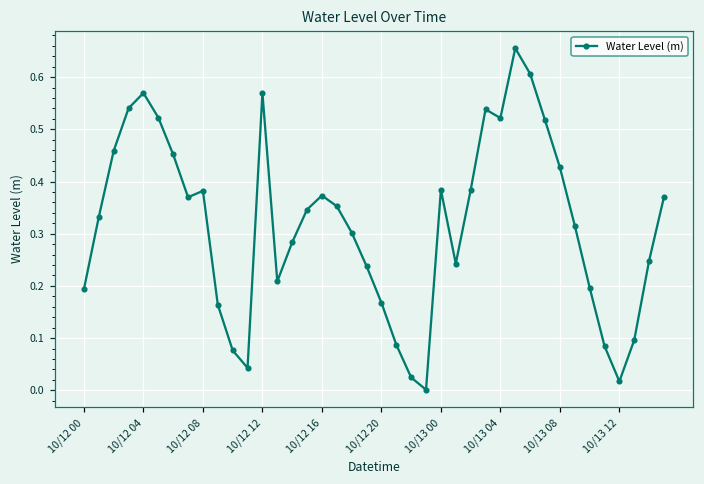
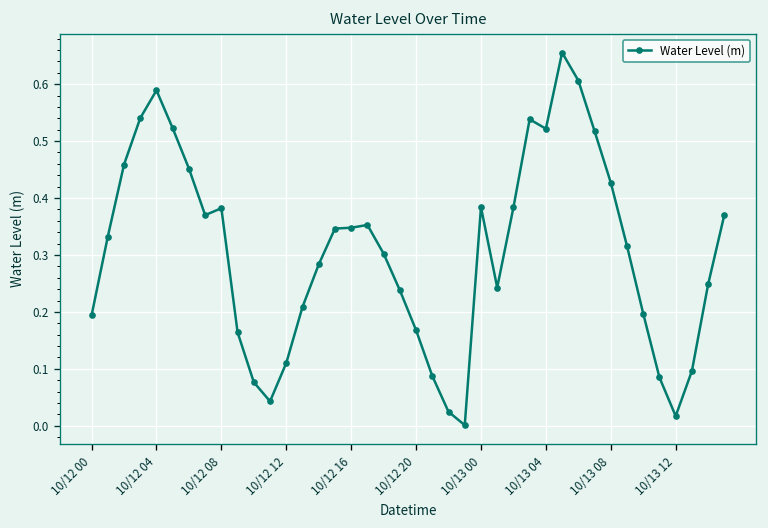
10/12 04: 0.57 -> 0.59
10/12 12: 0.57 -> 0.11
10/12 16: 0.37 -> 0.35
